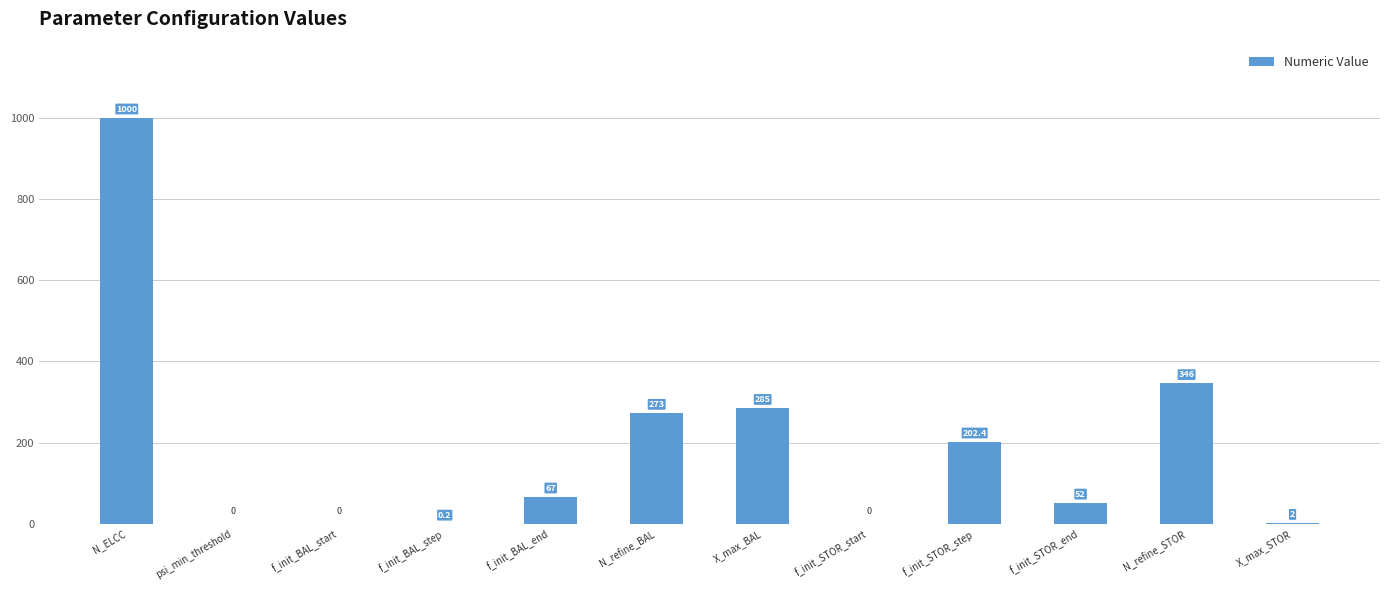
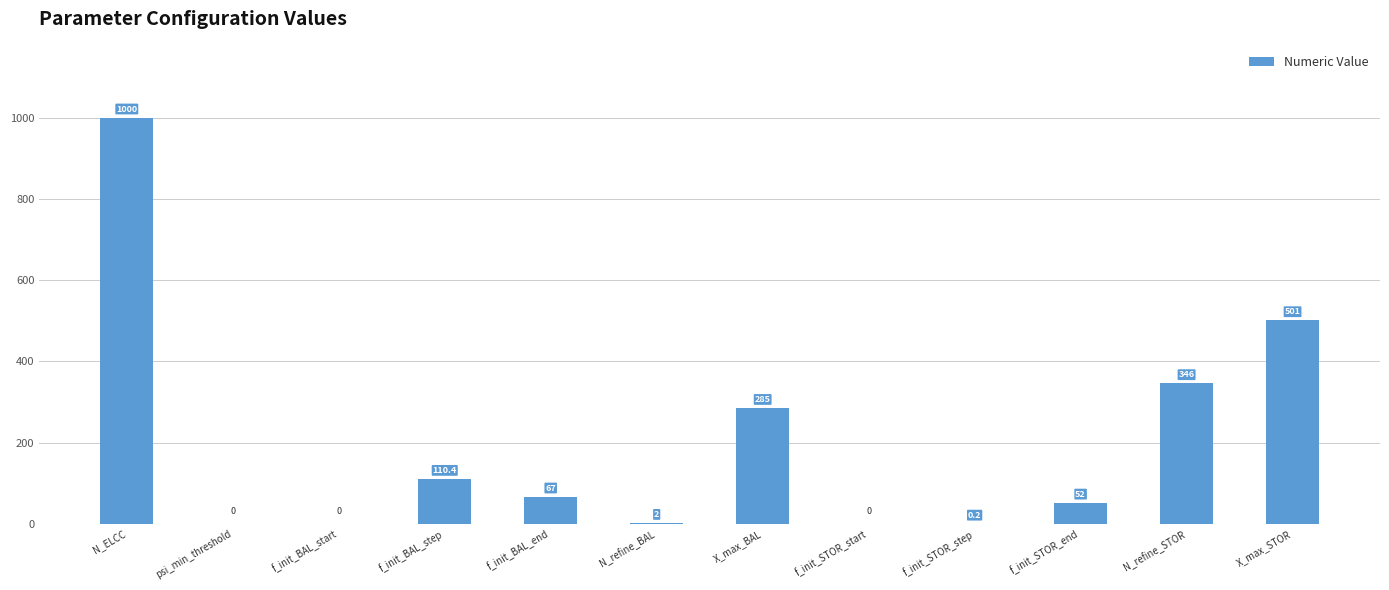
f_init_BAL_step: 0.2 -> 110.4
N_refine_BAL: 273 -> 2
f_init_STOR_step: 202.4 -> 0.2
X_max_STOR: 2 -> 501
